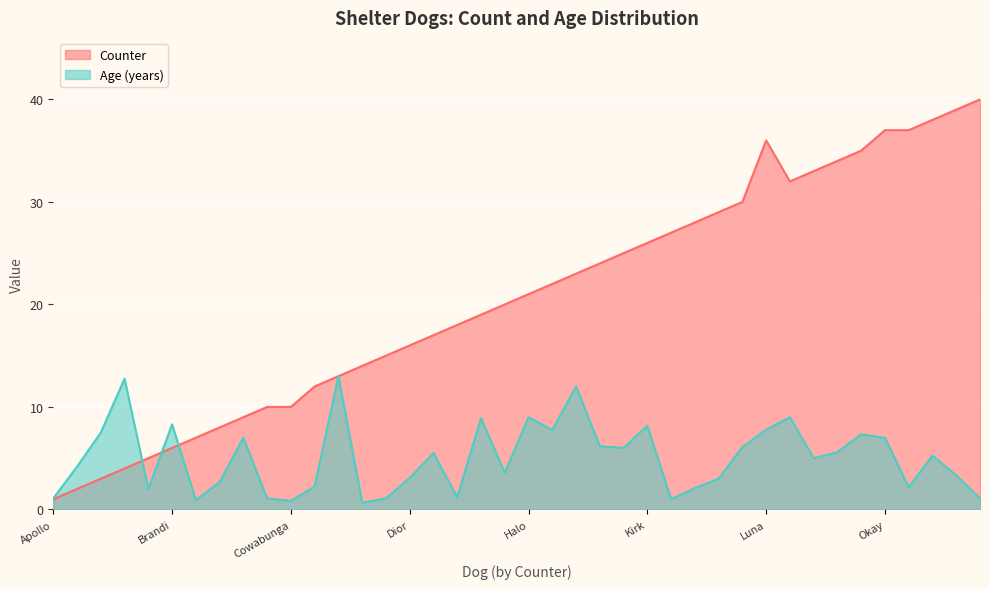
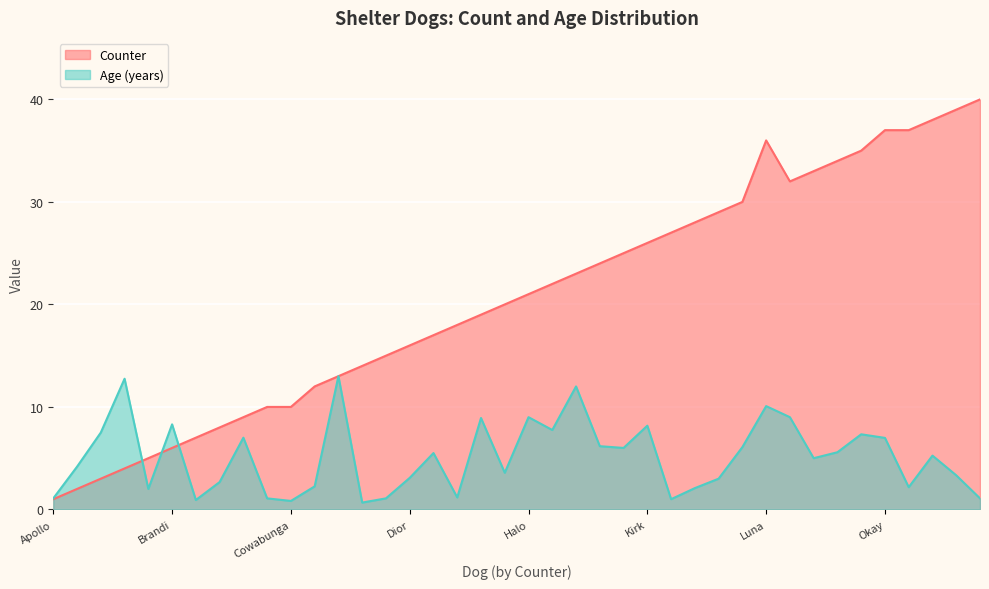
Age (years), Luna: 7.8 -> 10.1
